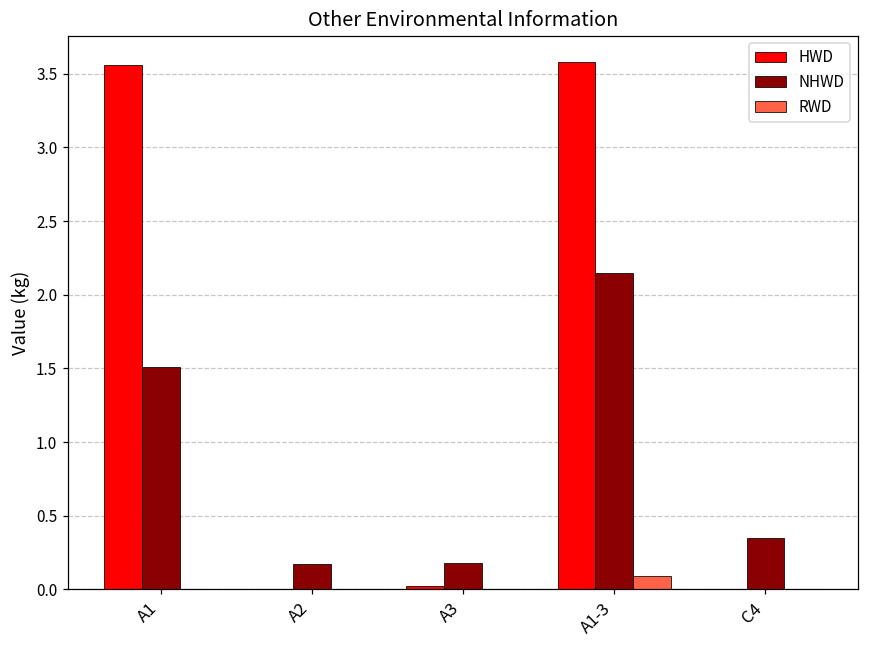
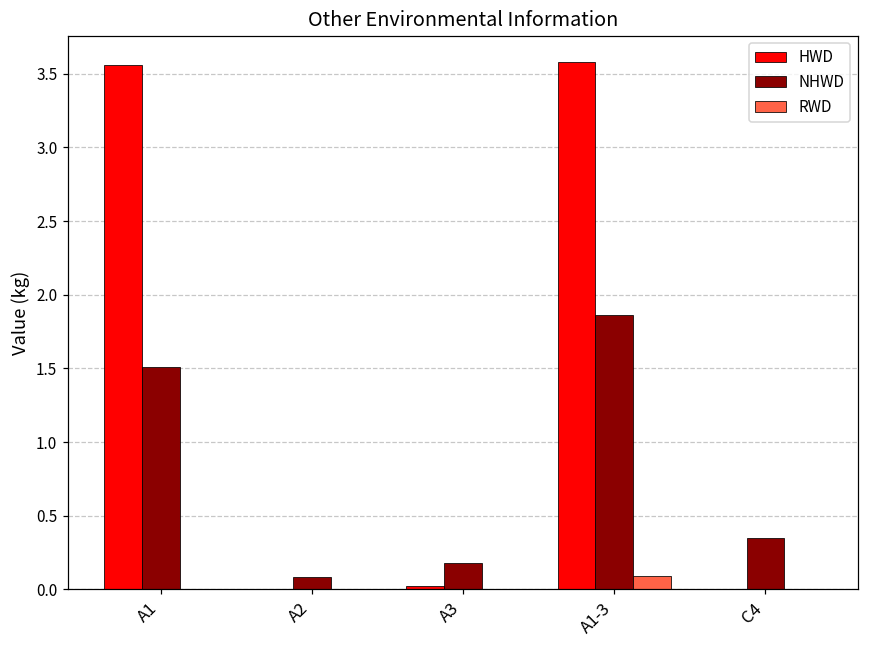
NHWD, A2: 0.17 -> 0.08
NHWD, A1-3: 2.15 -> 1.86
